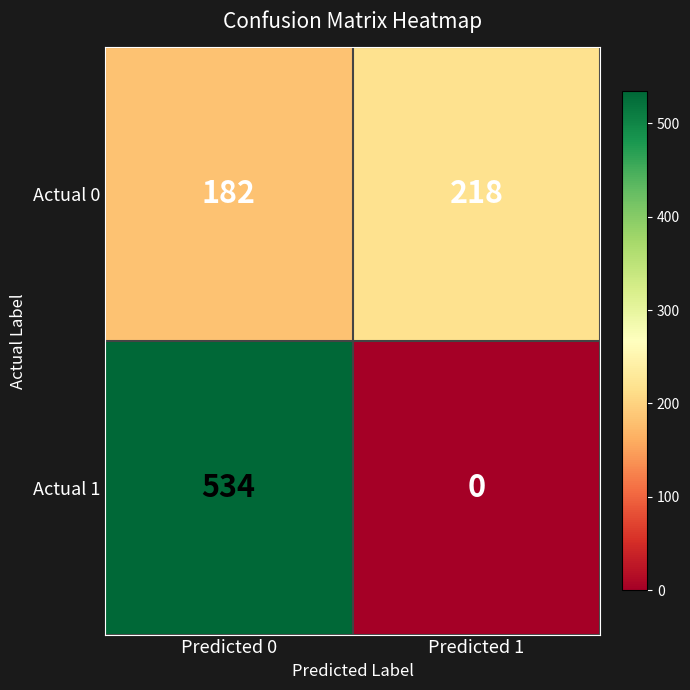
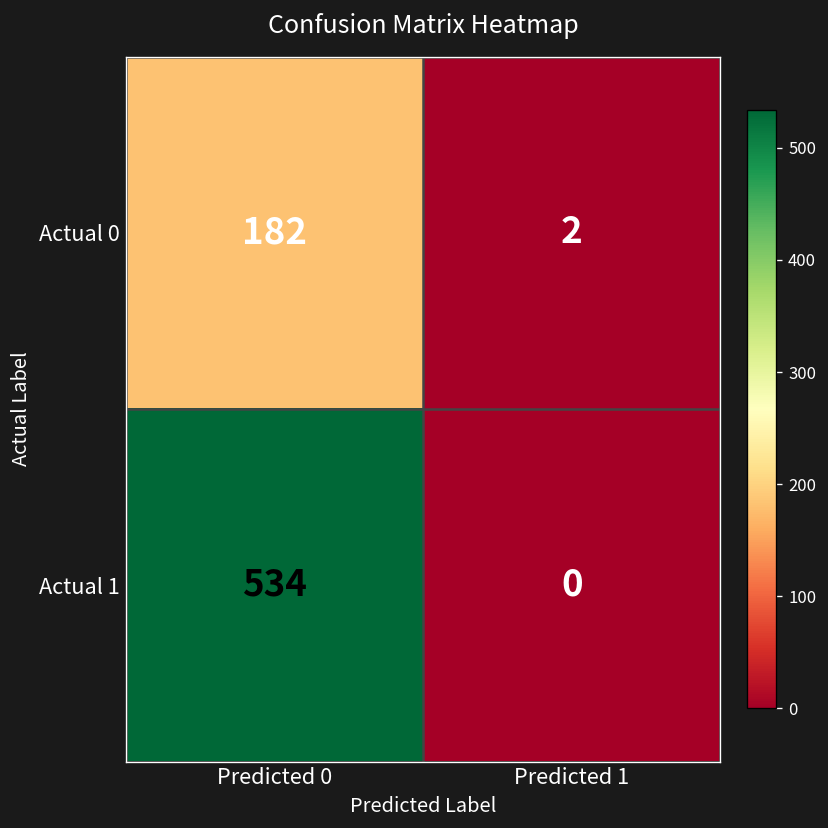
Actual 0, Predicted 1: 218 -> 2
